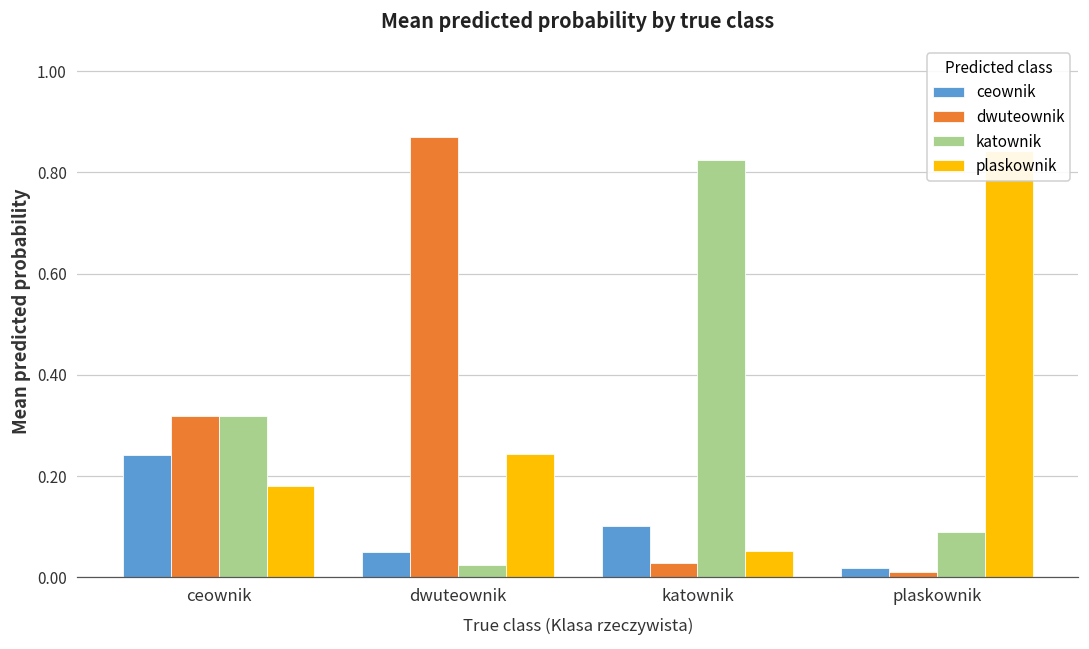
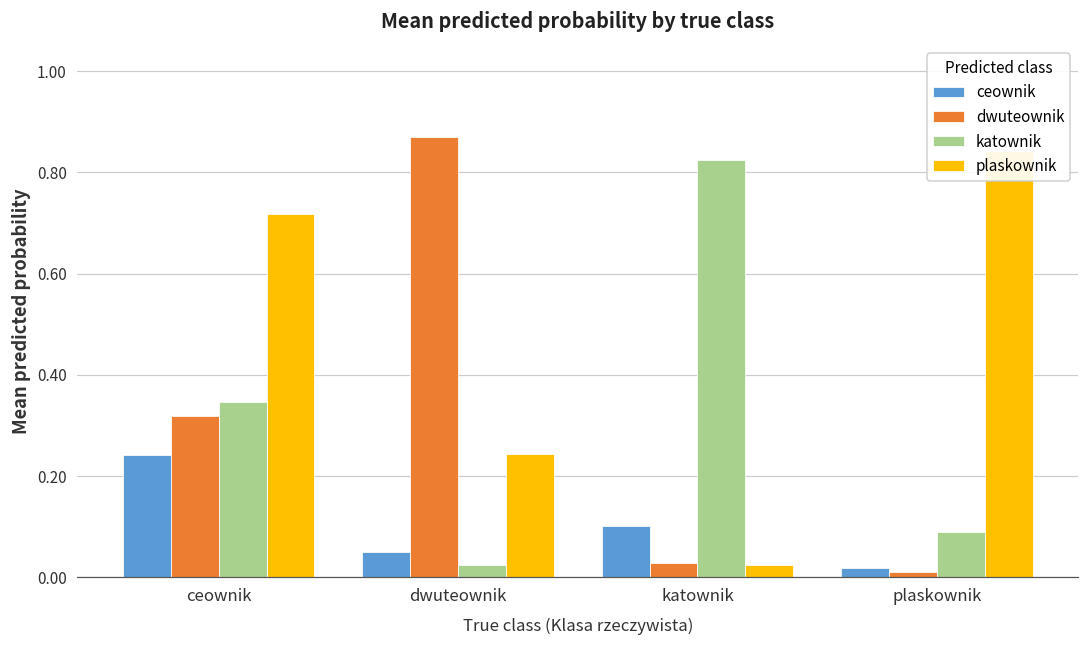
katownik, ceownik: 0.32 -> 0.35
plaskownik, ceownik: 0.18 -> 0.72
plaskownik, katownik: 0.05 -> 0.02
